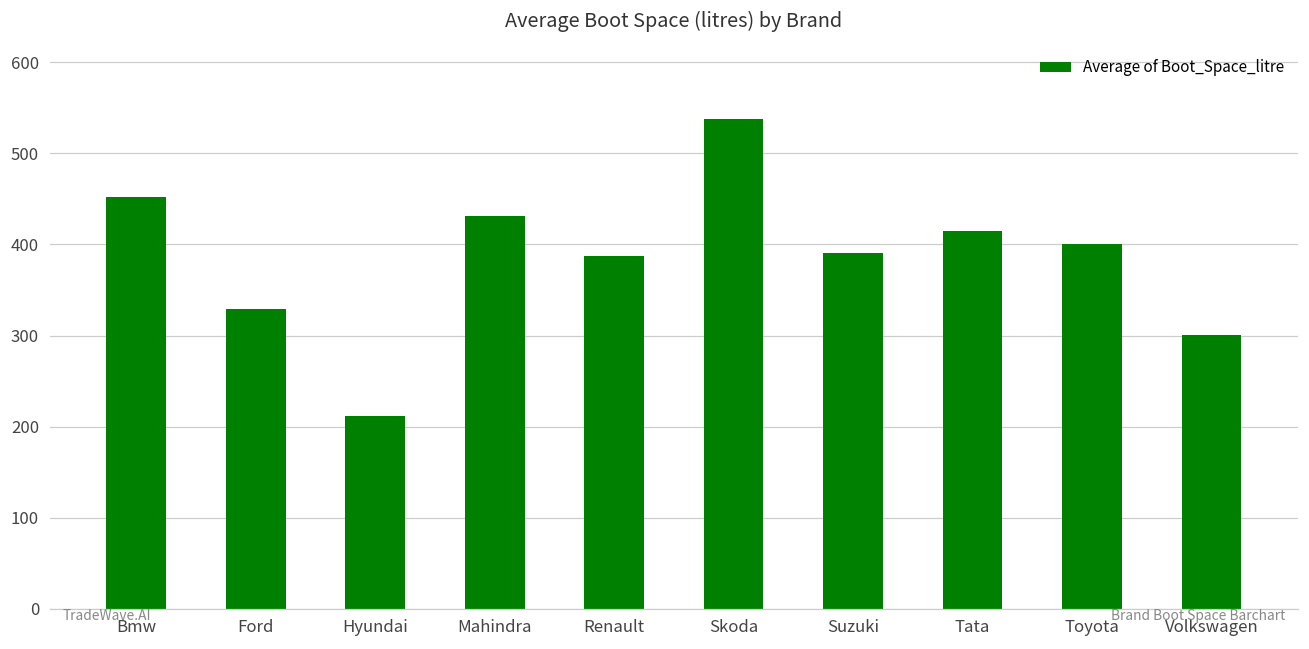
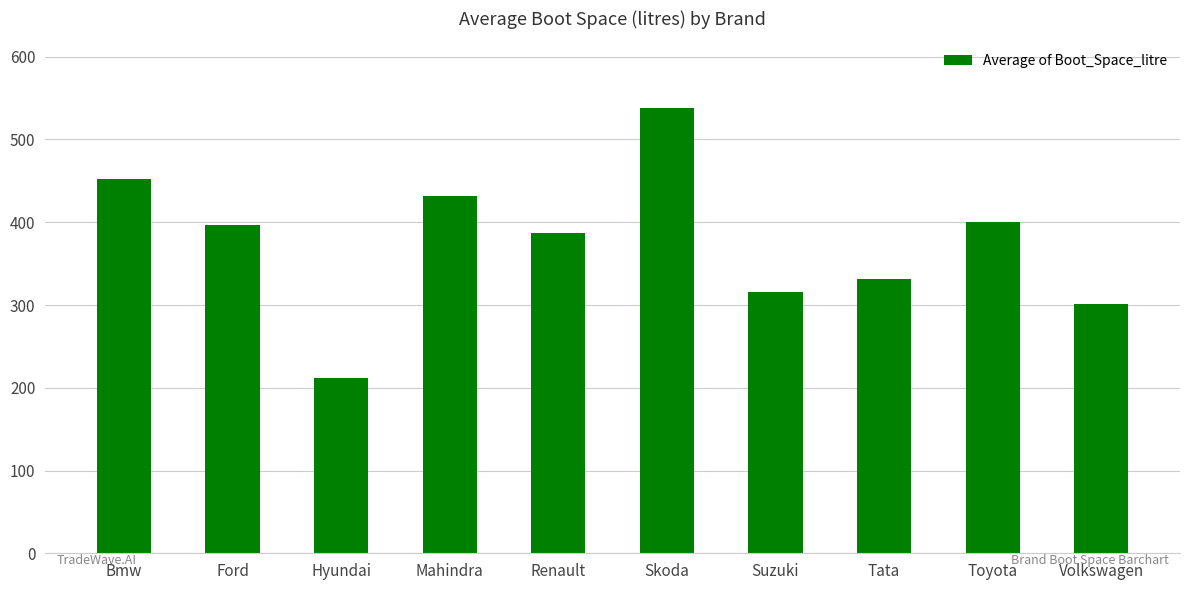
Ford: 330 -> 400
Suzuki: 390 -> 320
Tata: 410 -> 330
